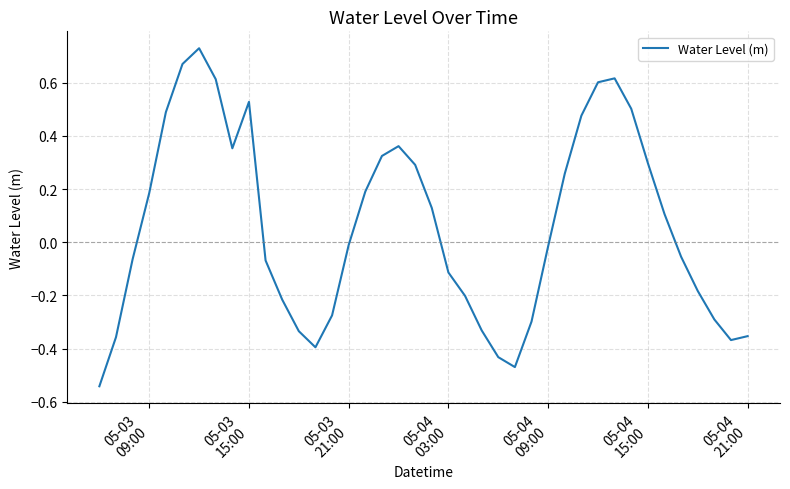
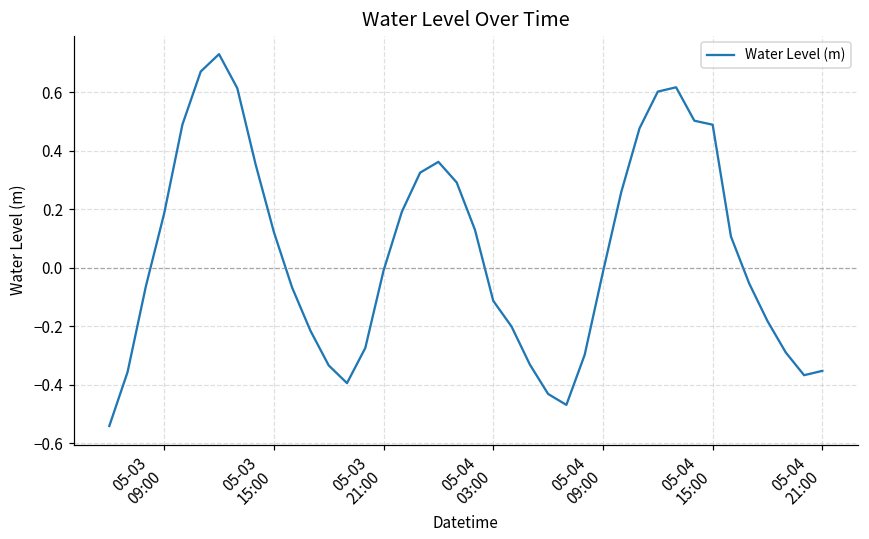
05-03 15:00: 0.53 -> 0.12
05-04 15:00: 0.30 -> 0.49
